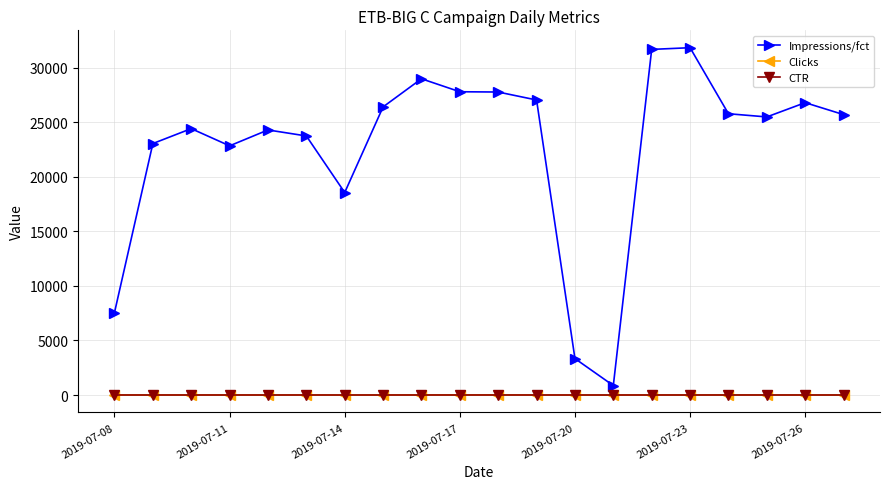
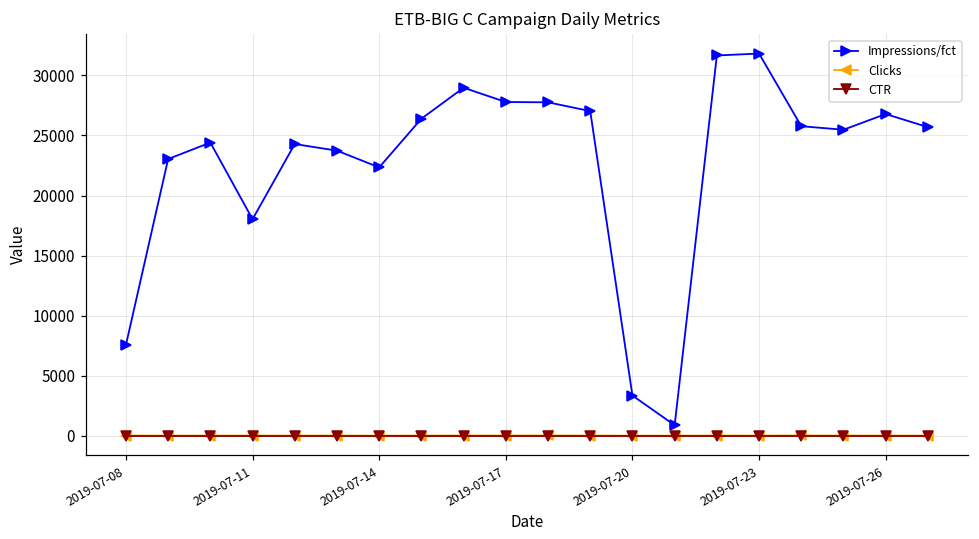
Impressions/fct, 2019-07-11: 22800 -> 18000
Impressions/fct, 2019-07-14: 18600 -> 22300
